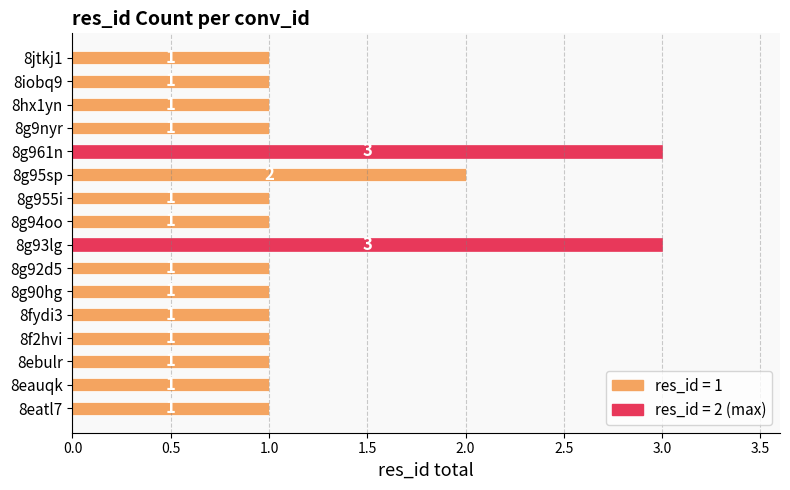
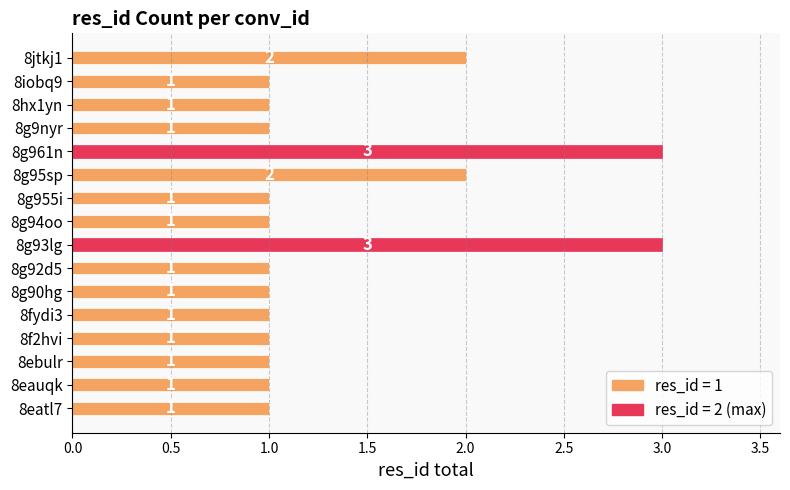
8jtkj1: 1 -> 2
